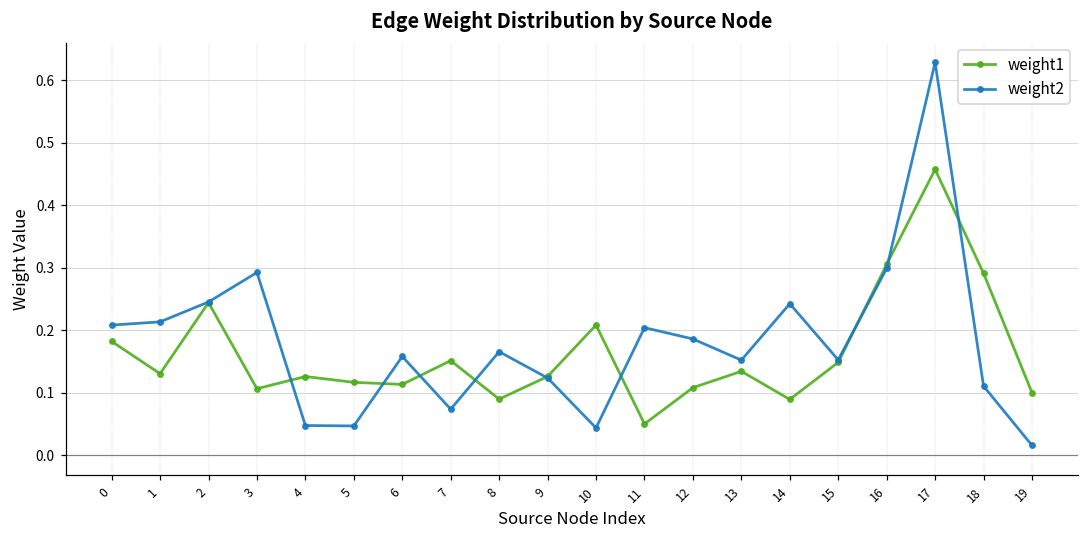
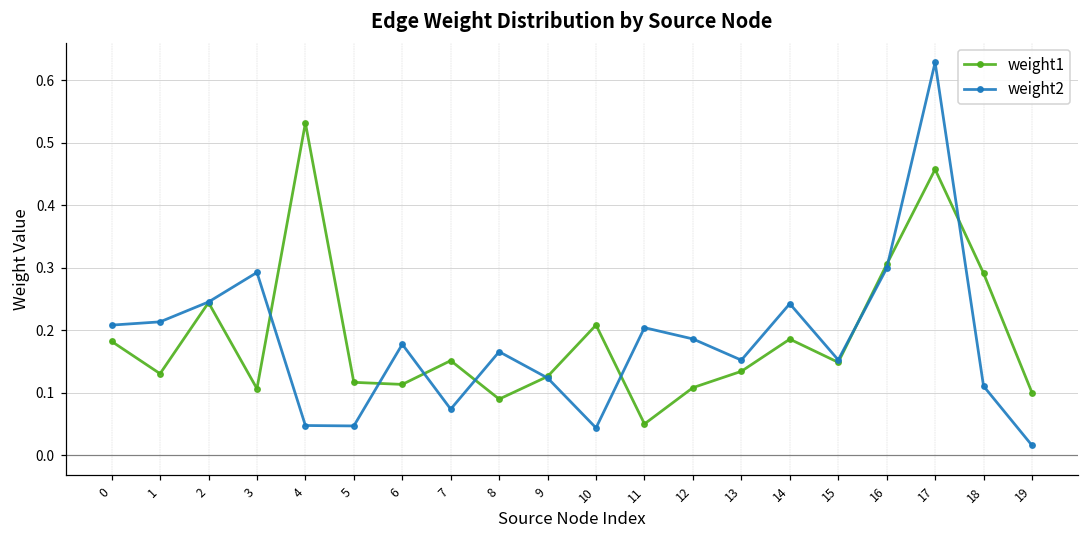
weight1, 4: 0.13 -> 0.53
weight2, 6: 0.16 -> 0.18
weight1, 14: 0.09 -> 0.19
